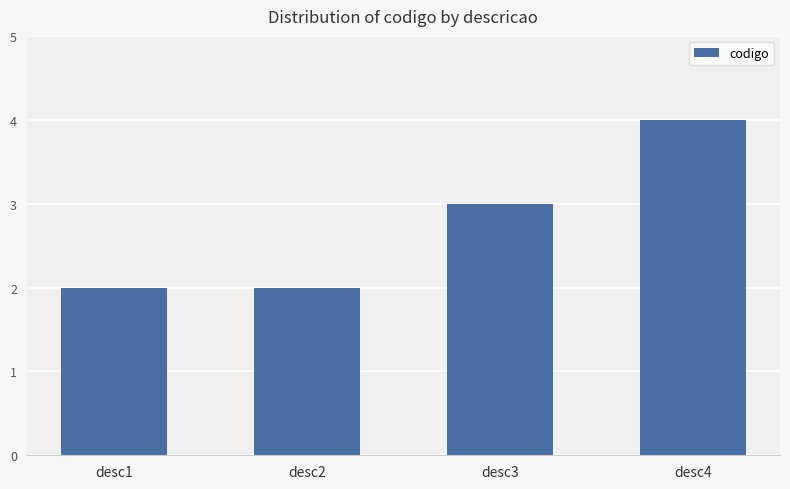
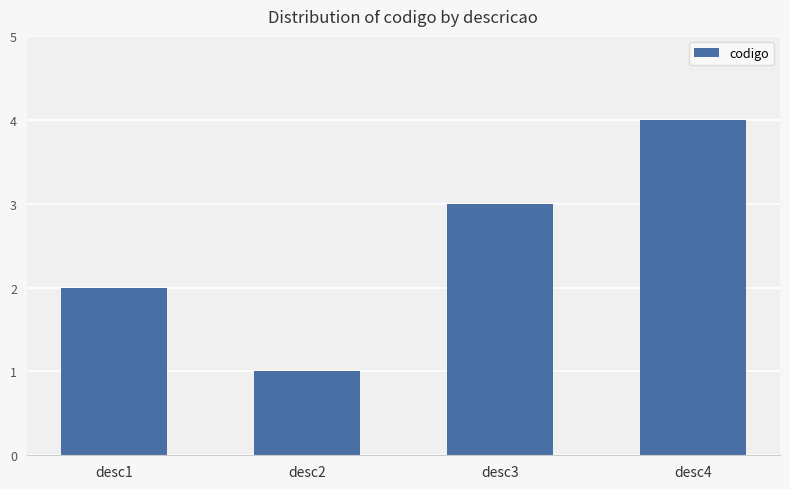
desc2: 2 -> 1
